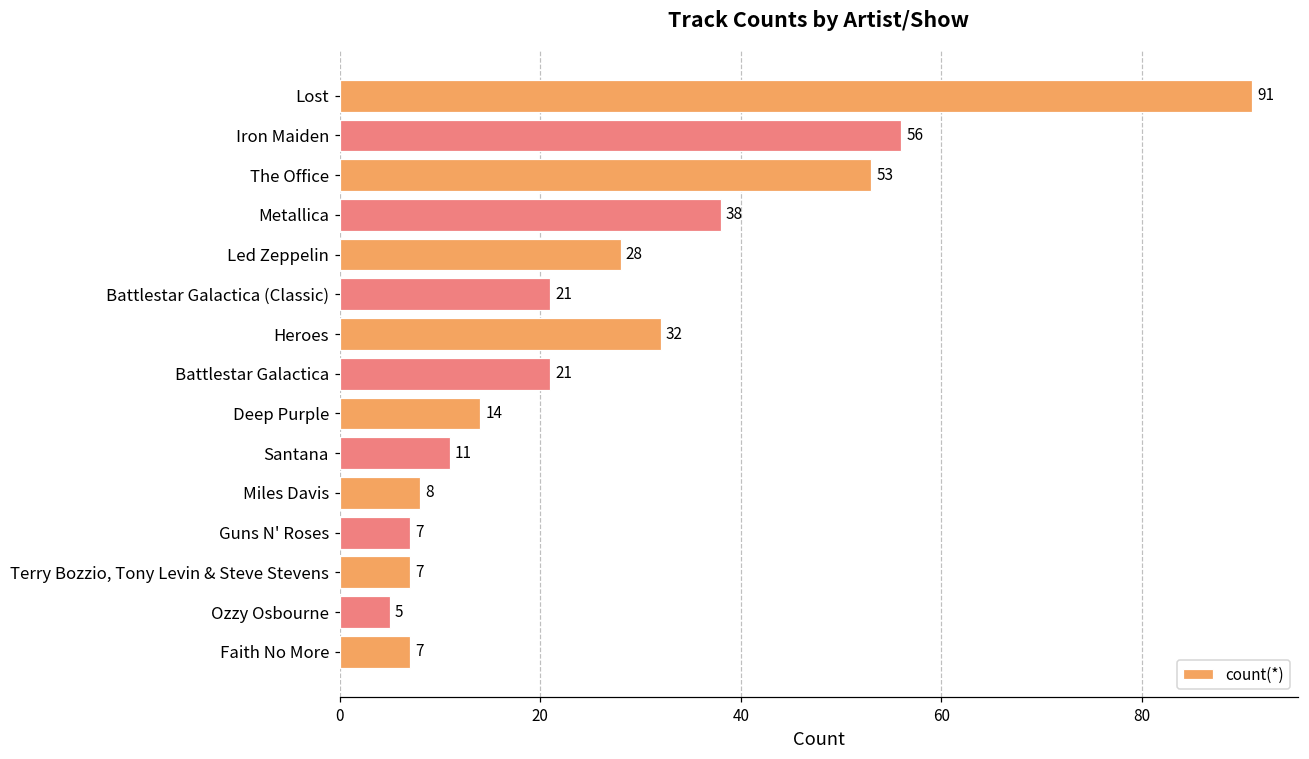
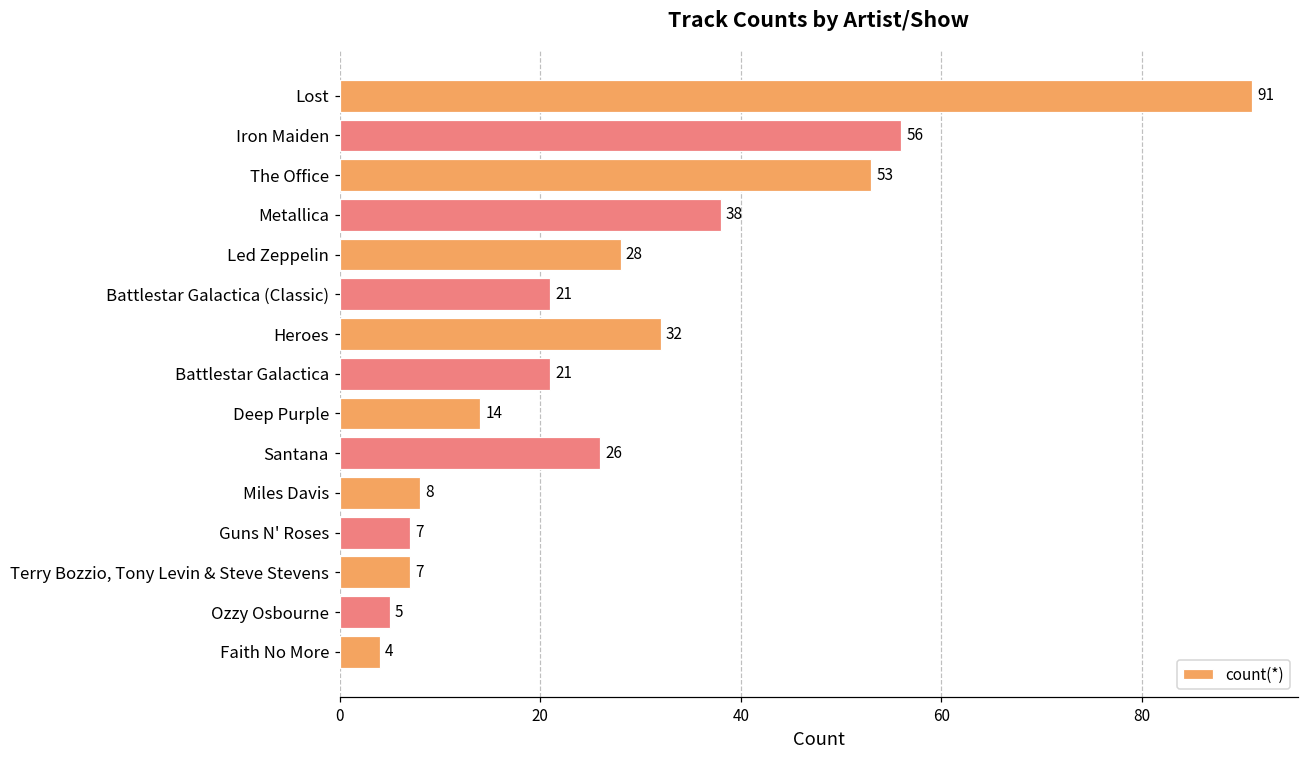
Santana: 11 -> 26
Faith No More: 7 -> 4
